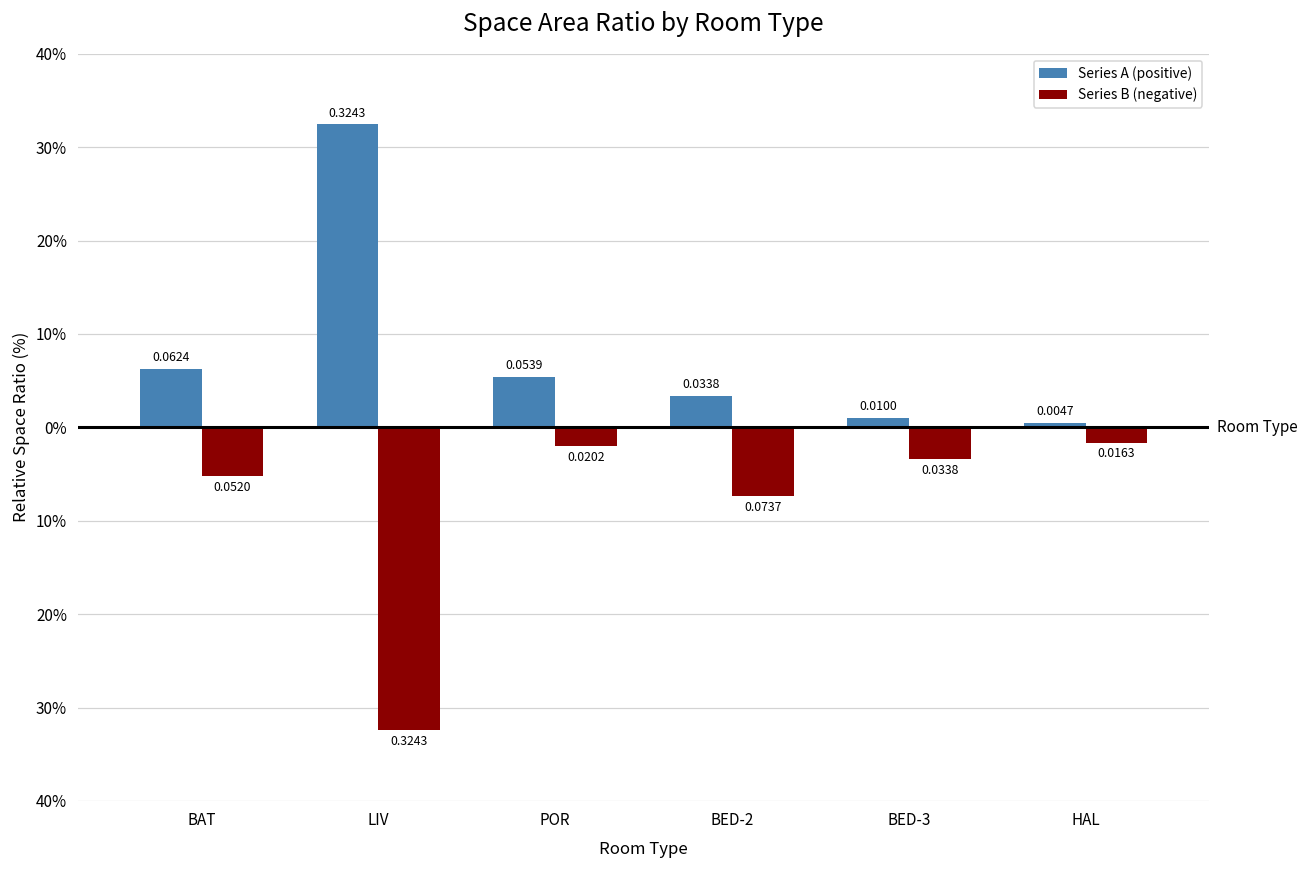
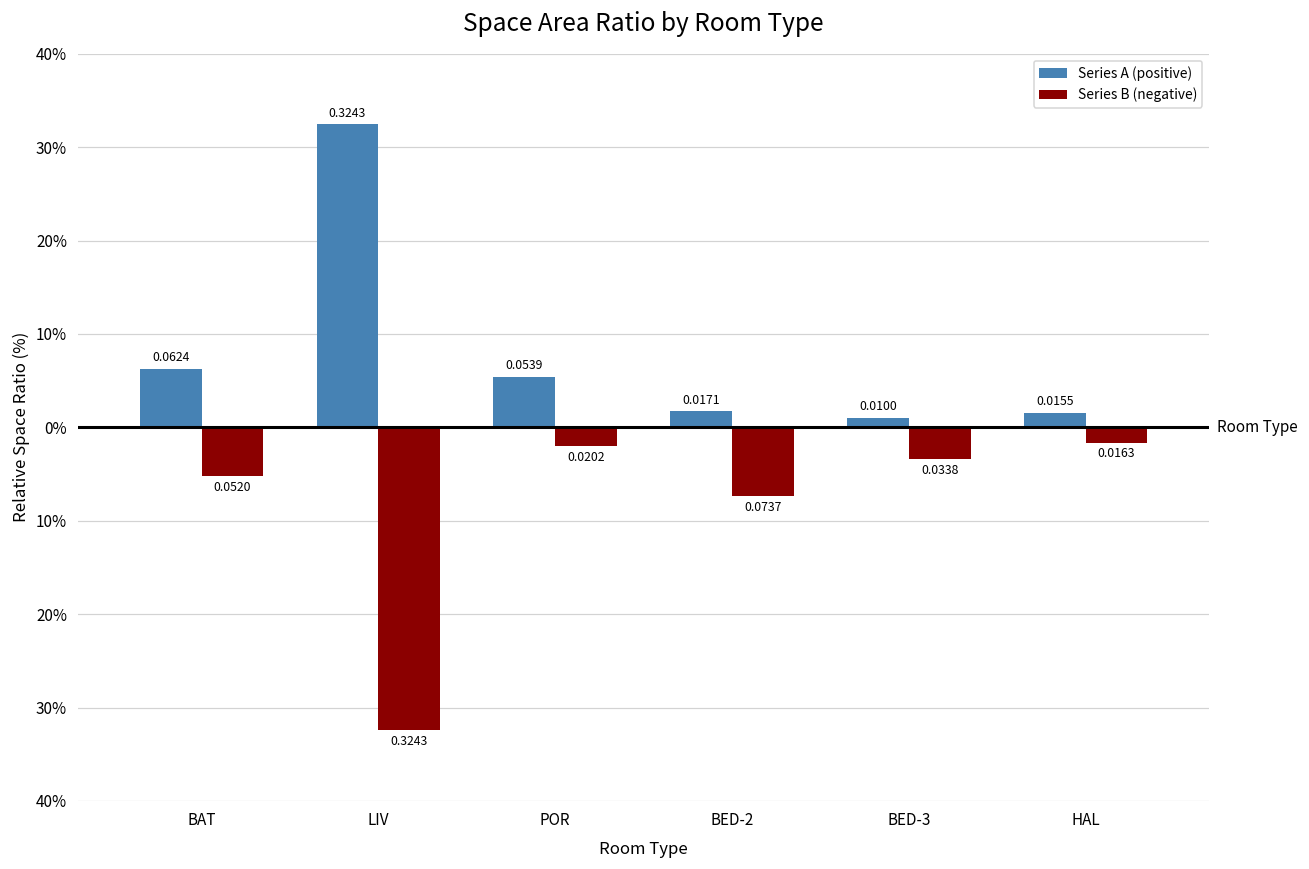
Series A (positive), BED-2: 0.0338 -> 0.0171
Series A (positive), HAL: 0.0047 -> 0.0155
